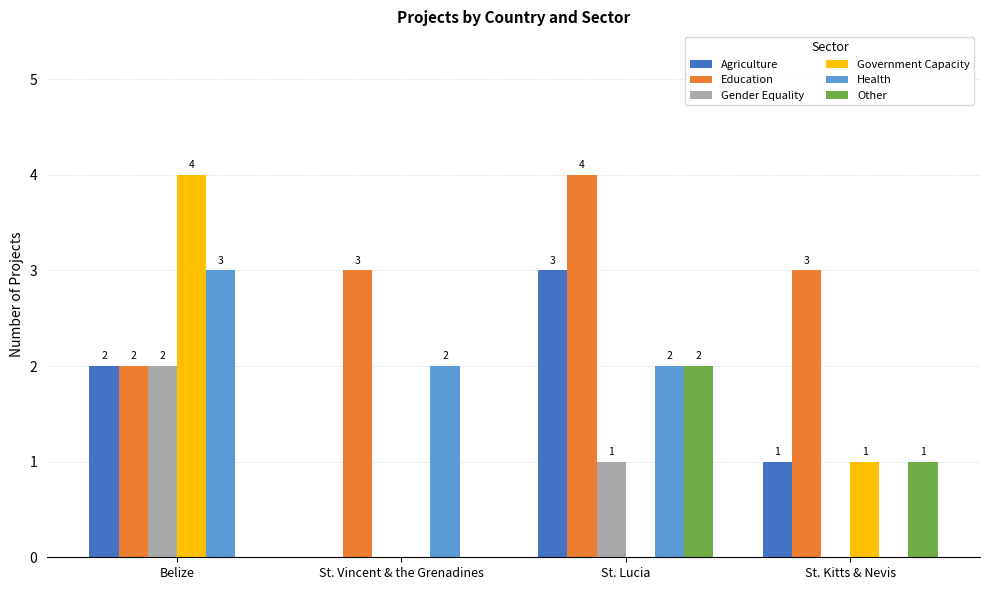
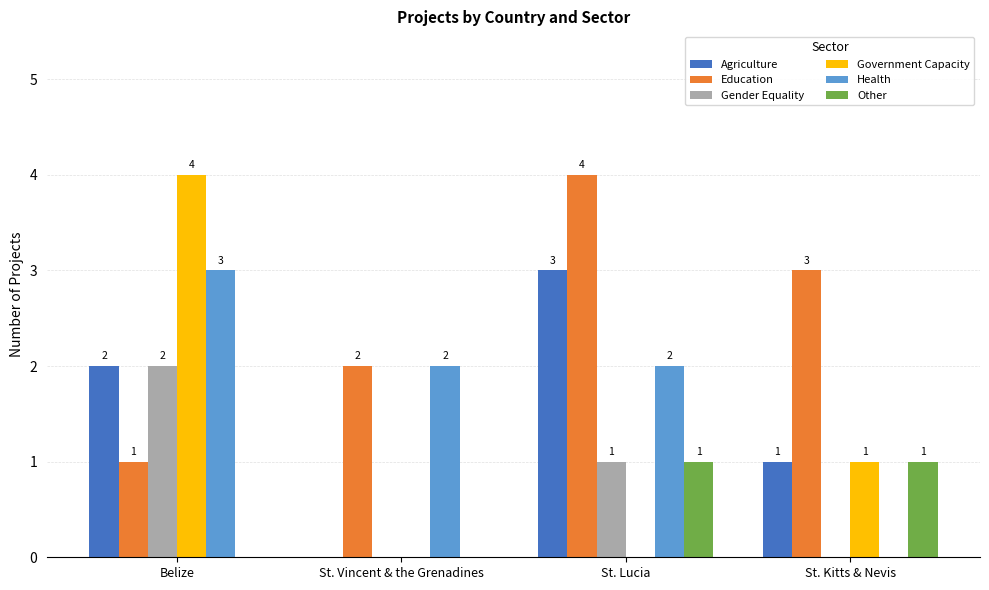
Education, Belize: 2 -> 1
Education, St. Vincent & the Grenadines: 3 -> 2
Other, St. Lucia: 2 -> 1
